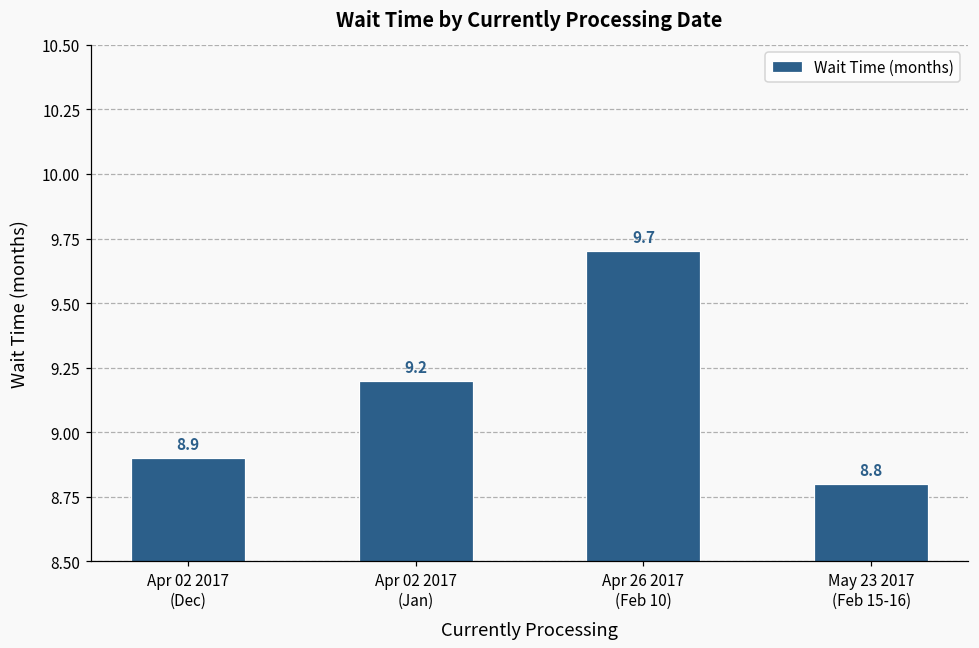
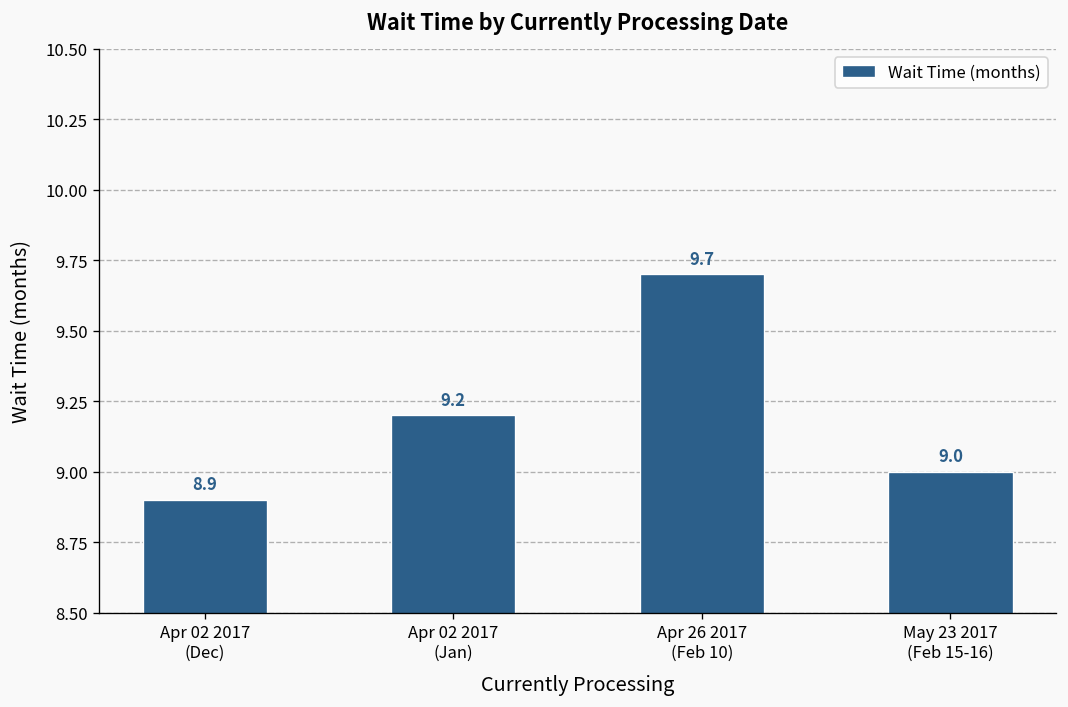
May 23 2017 (Feb 15-16): 8.8 -> 9.0
